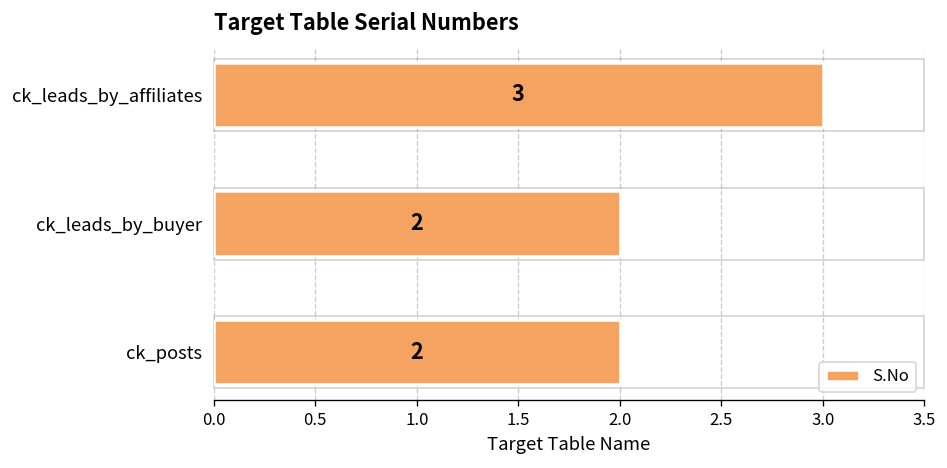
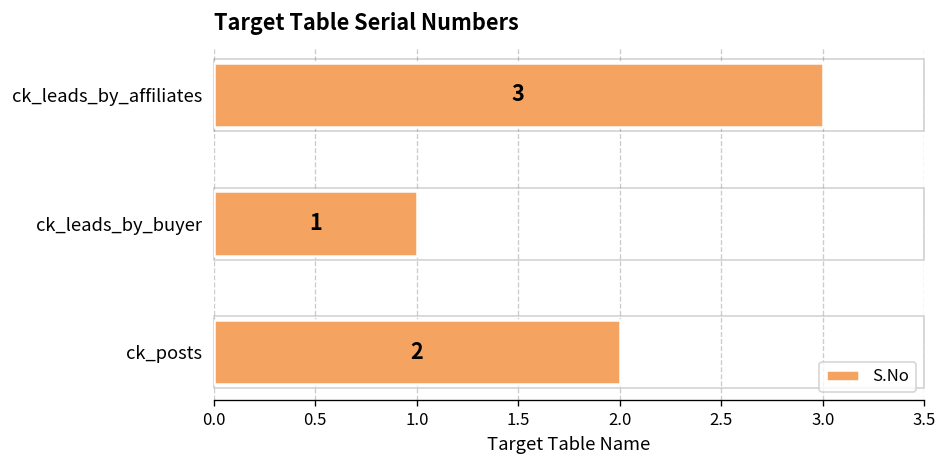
ck_leads_by_buyer: 2 -> 1
